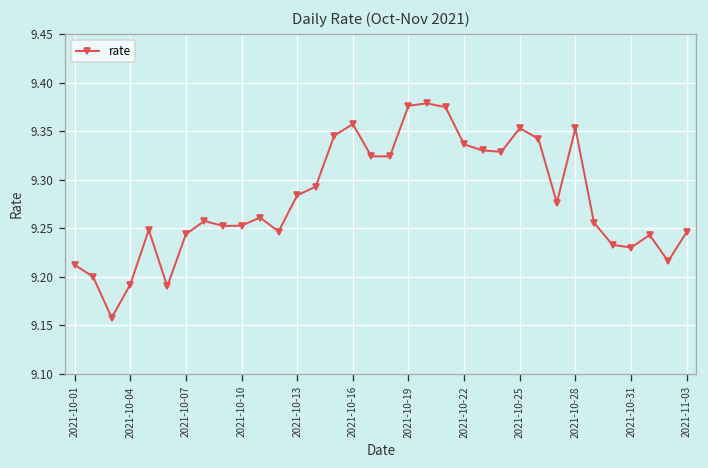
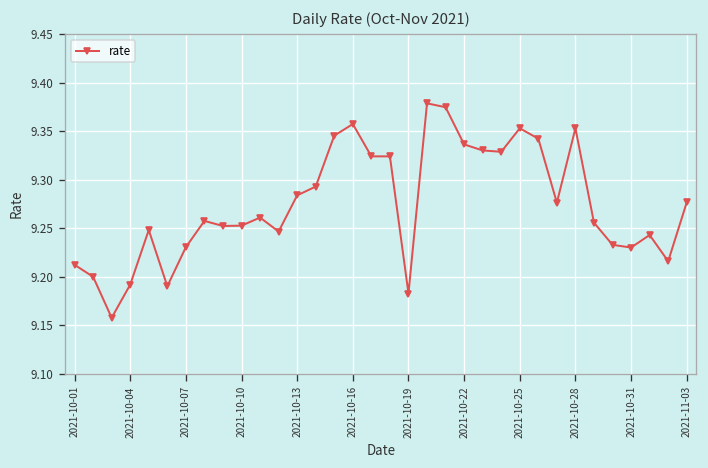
2021-10-07: 9.24 -> 9.23
2021-10-19: 9.38 -> 9.18
2021-11-03: 9.25 -> 9.28
